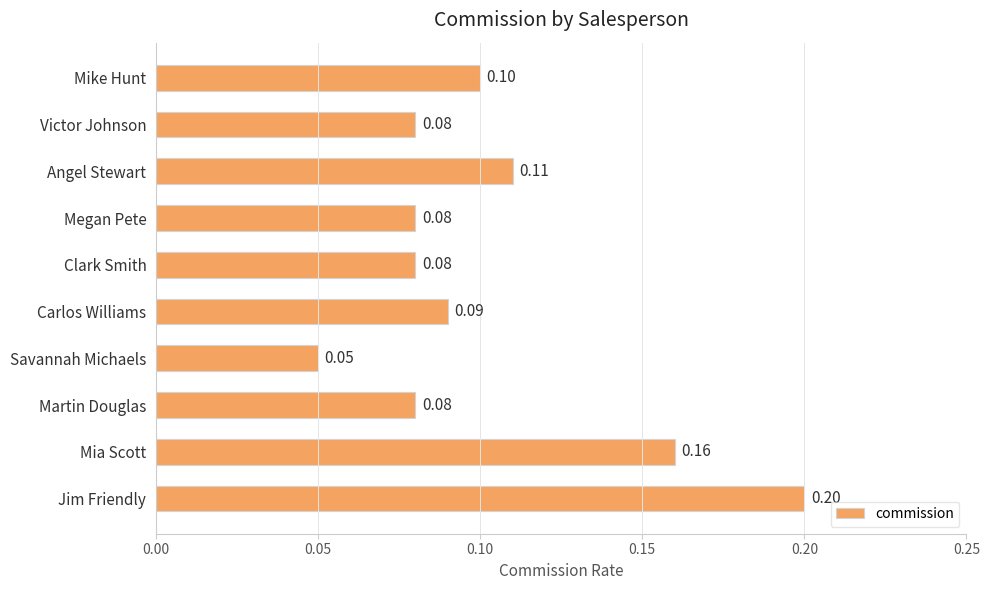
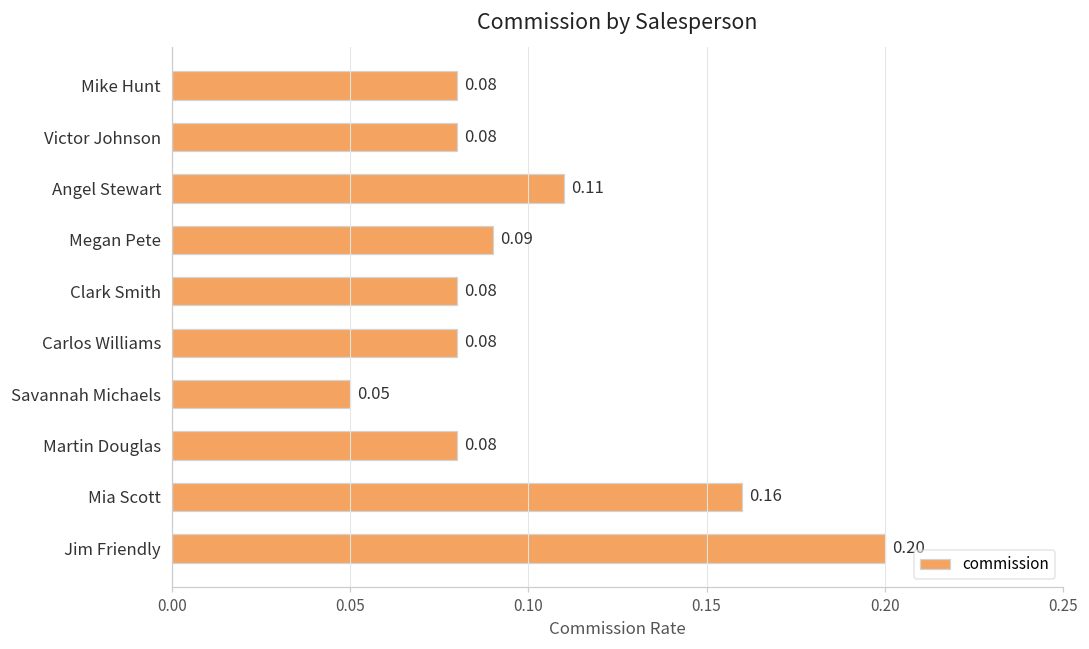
Mike Hunt: 0.10 -> 0.08
Megan Pete: 0.08 -> 0.09
Carlos Williams: 0.09 -> 0.08
